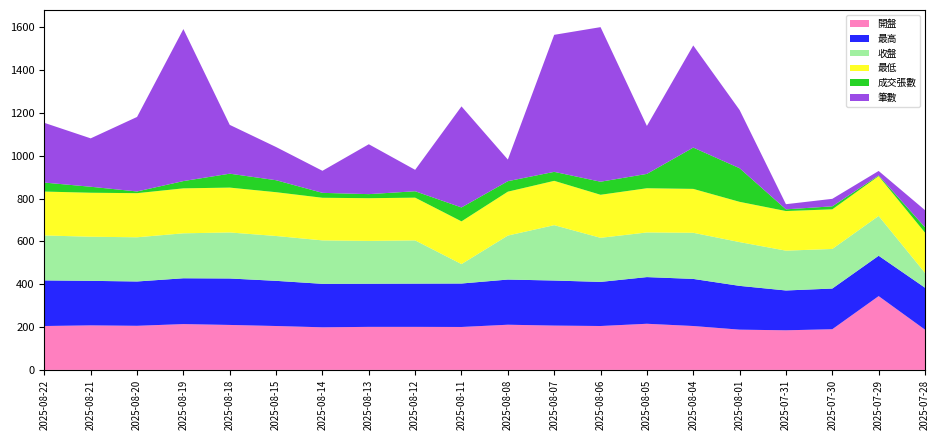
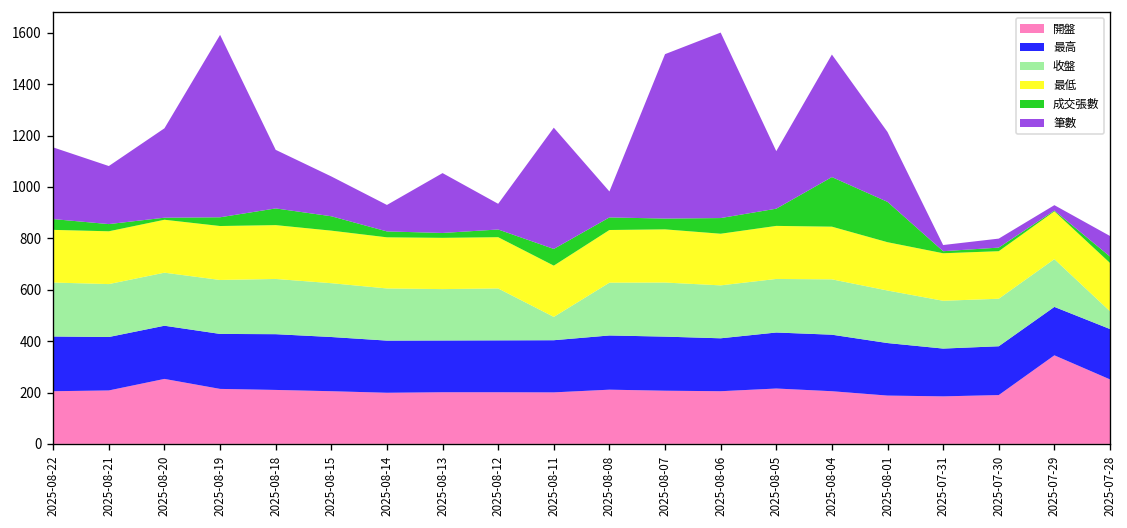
開盤, 2025-08-20: 210 -> 250
收盤, 2025-08-07: 260 -> 210
開盤, 2025-07-28: 190 -> 250
